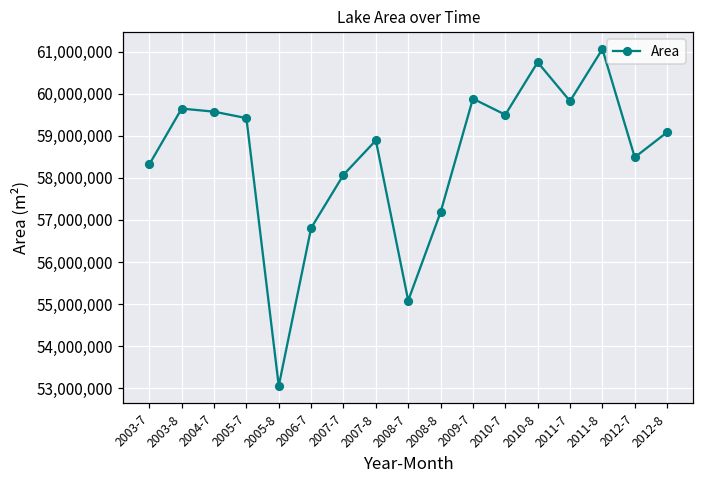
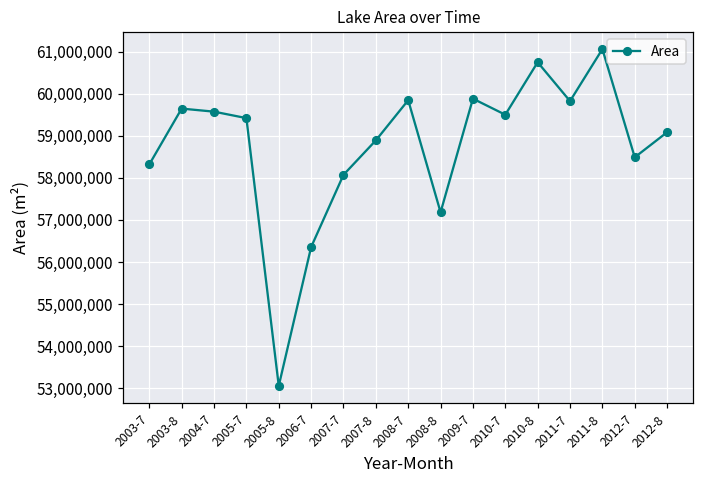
2006-7: 56,800,000 -> 56,400,000
2008-7: 55,100,000 -> 59,800,000
